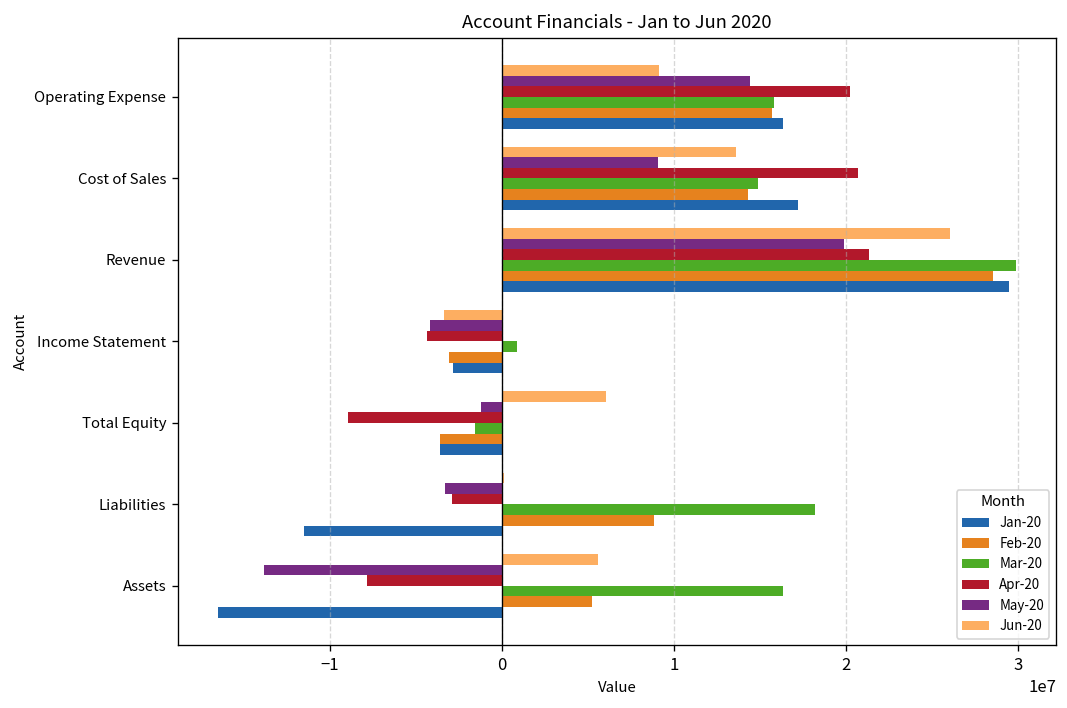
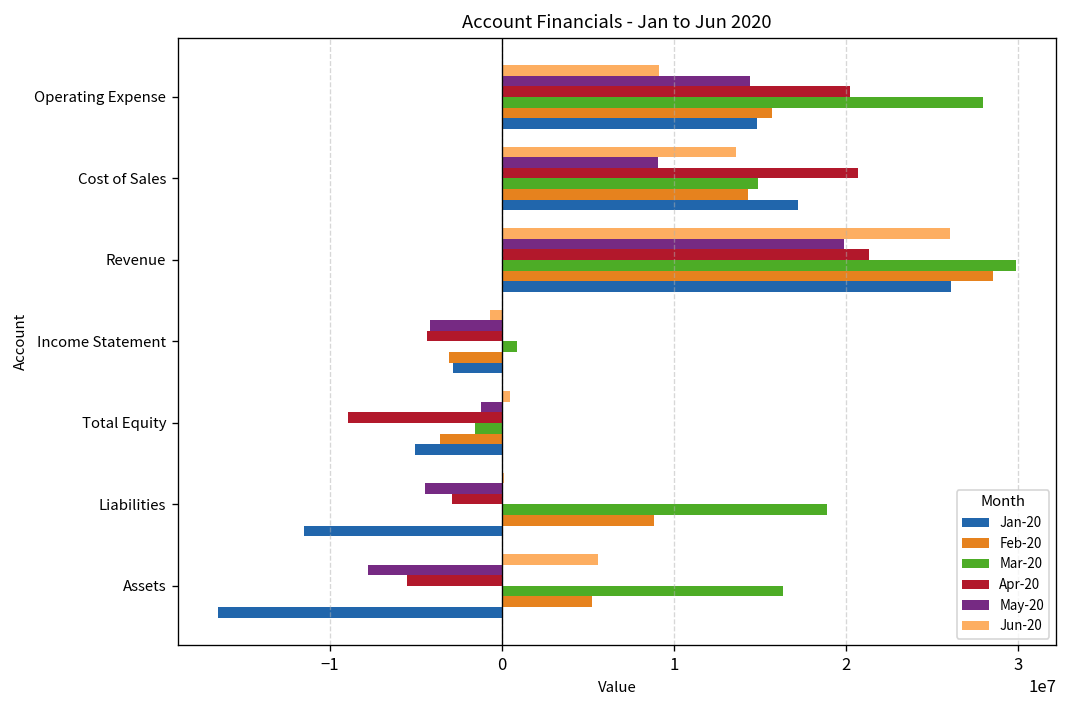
Mar-20, Operating Expense: 15800000 -> 28000000
Jan-20, Operating Expense: 16400000 -> 14800000
Jan-20, Revenue: 29500000 -> 26100000
Jun-20, Income Statement: -3400000 -> -700000
Jun-20, Total Equity: 6100000 -> 500000
Jan-20, Total Equity: -3600000 -> -5000000
May-20, Liabilities: -3300000 -> -4500000
Mar-20, Liabilities: 18200000 -> 18900000
May-20, Assets: -13900000 -> -7800000
Apr-20, Assets: -7900000 -> -5500000
